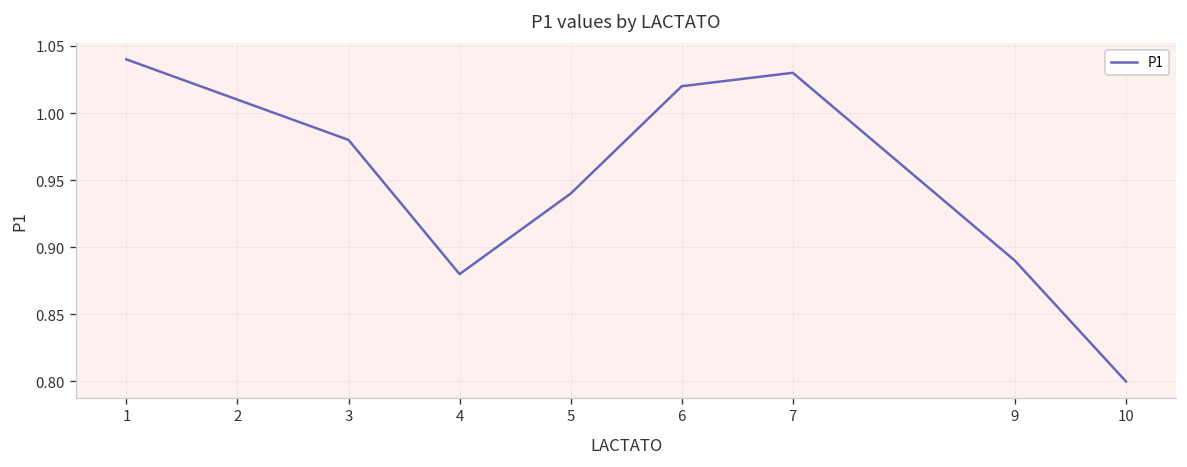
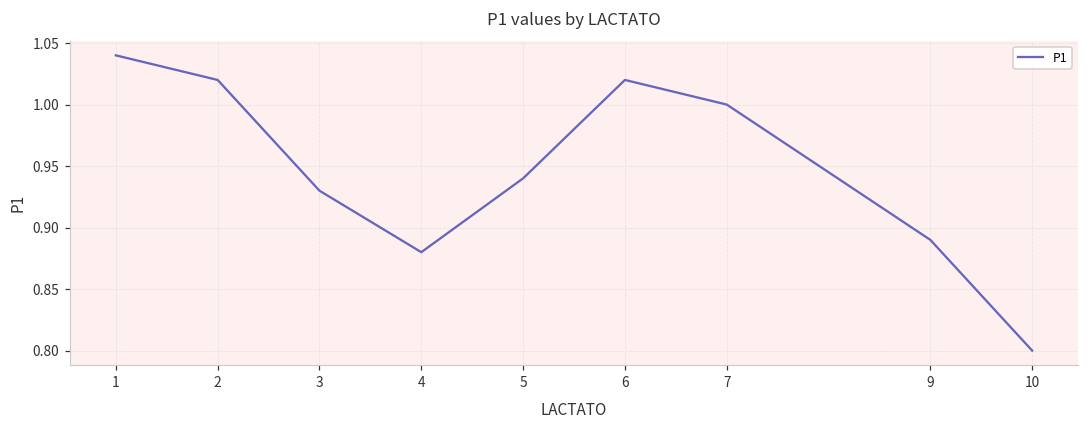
2: 1.01 -> 1.02
3: 0.98 -> 0.93
7: 1.03 -> 1.00
